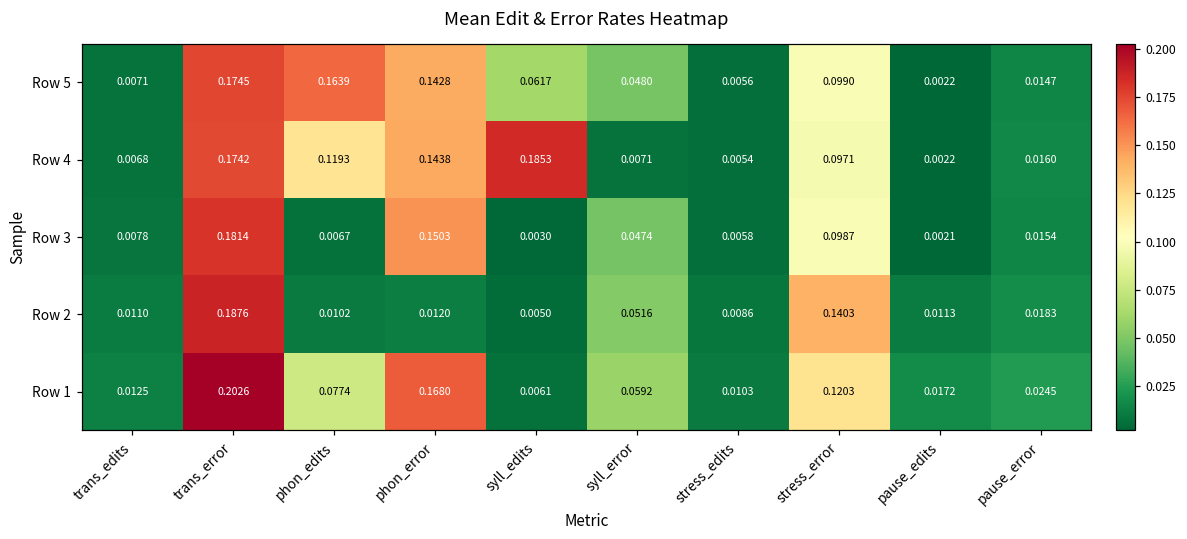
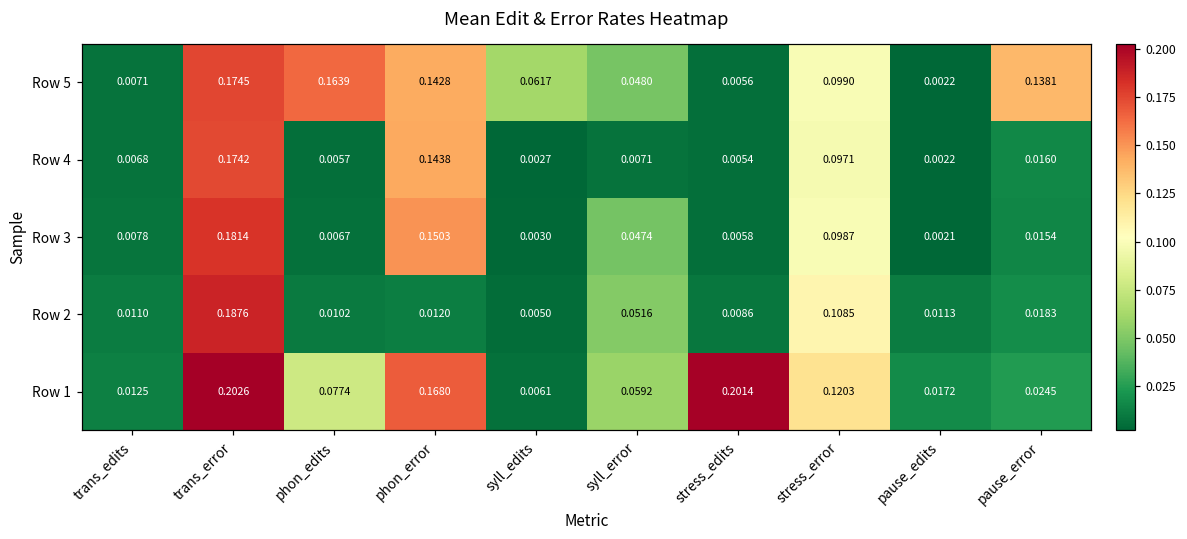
Row 5, pause_error: 0.0147 -> 0.1381
Row 4, phon_edits: 0.1193 -> 0.0057
Row 4, syll_edits: 0.1853 -> 0.0027
Row 2, stress_error: 0.1403 -> 0.1085
Row 1, stress_edits: 0.0103 -> 0.2014
